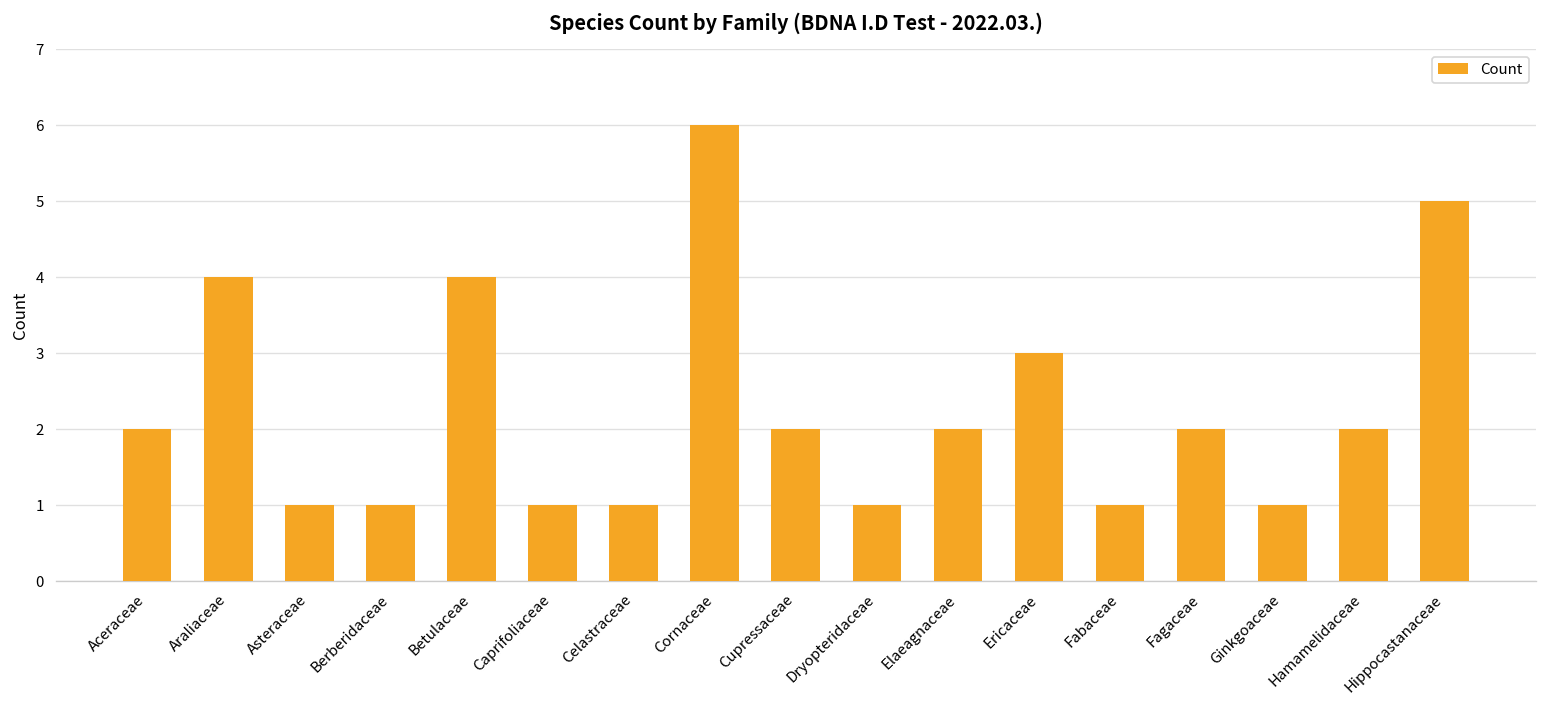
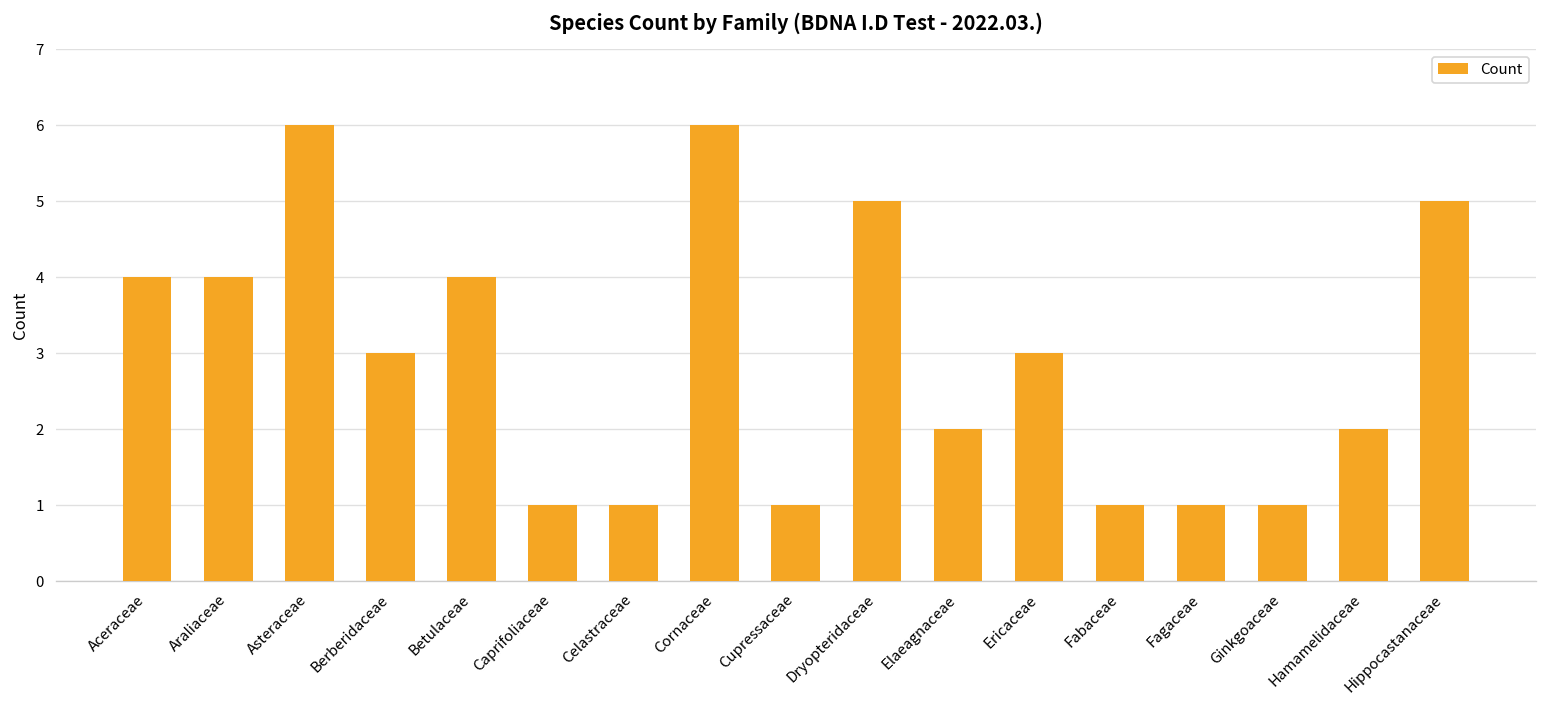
Aceraceae: 2 -> 4
Asteraceae: 1 -> 6
Berberidaceae: 1 -> 3
Cupressaceae: 2 -> 1
Dryopteridaceae: 1 -> 5
Fagaceae: 2 -> 1
